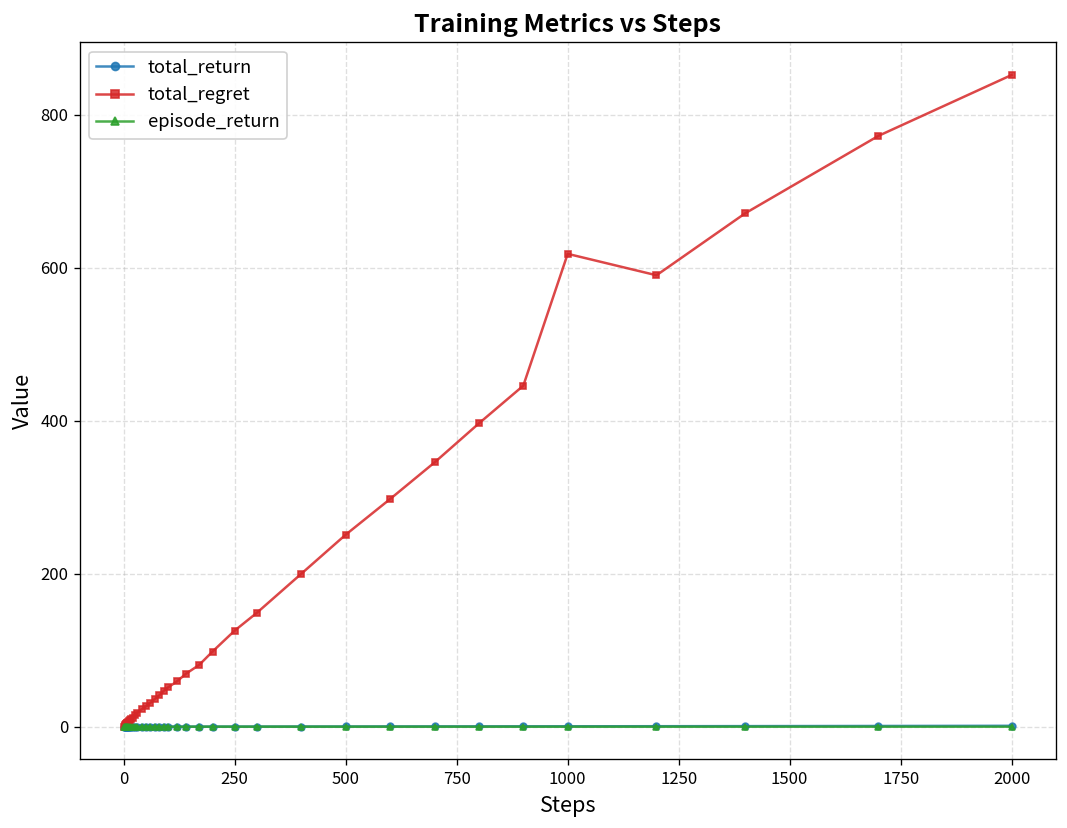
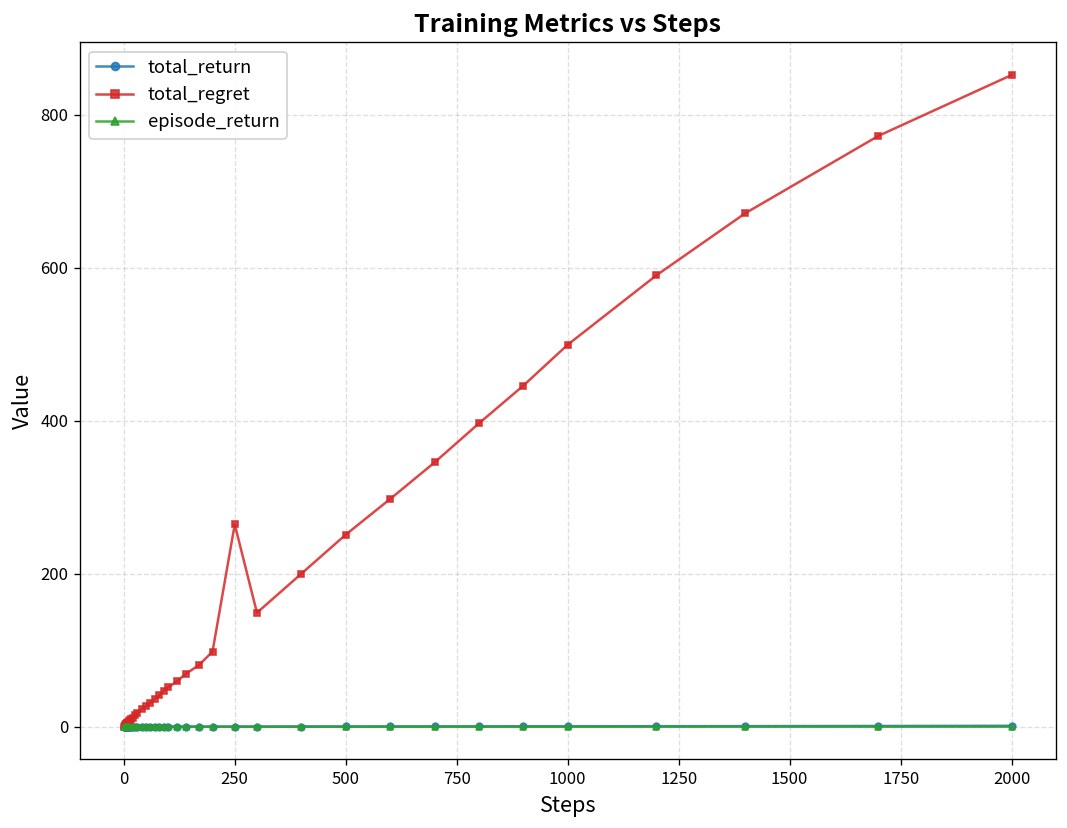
total_regret, 250: 130 -> 260
total_regret, 1000: 620 -> 500
